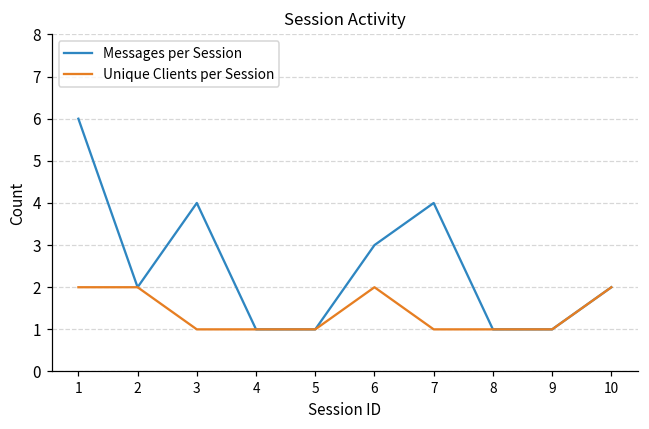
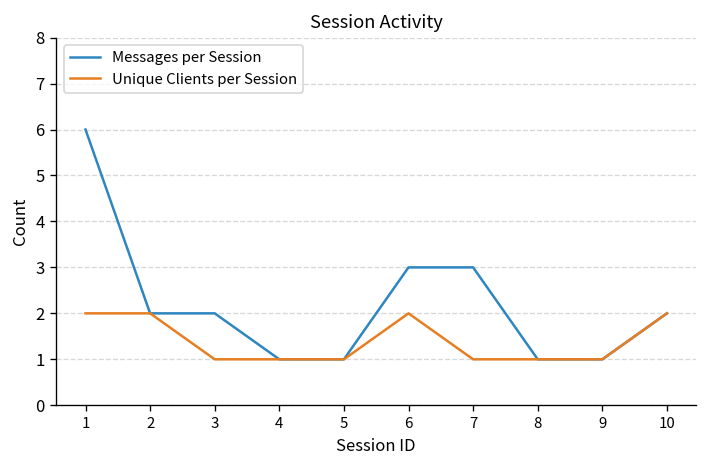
Messages per Session, 3: 4 -> 2
Messages per Session, 7: 4 -> 3
